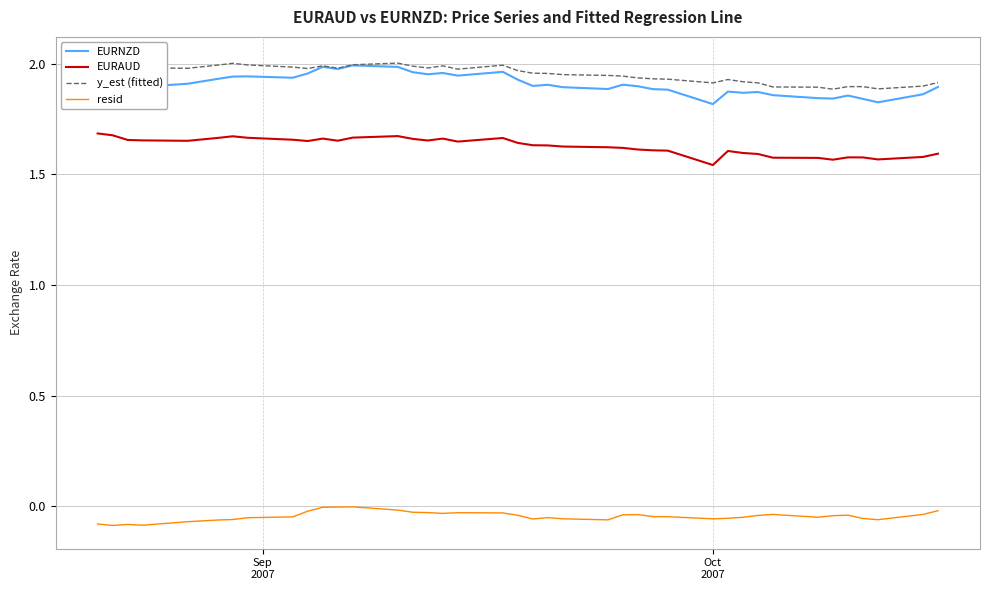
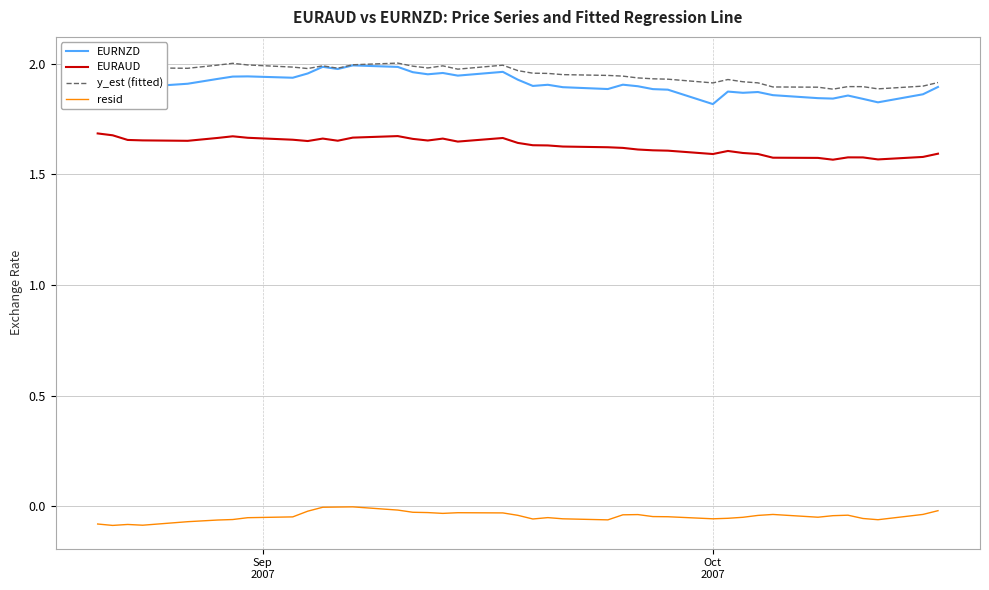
EURAUD, Oct 2007: 1.54 -> 1.59
